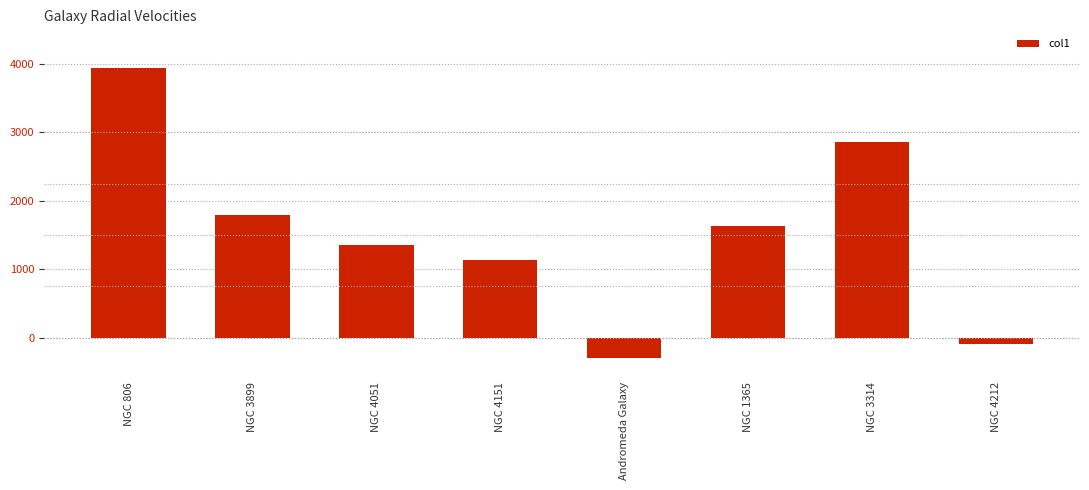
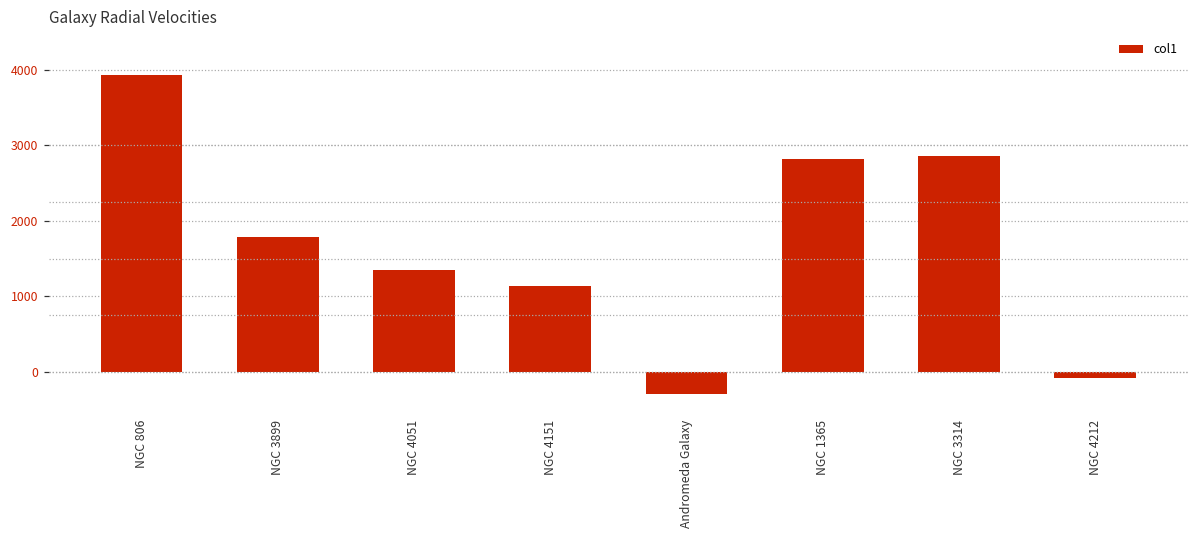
NGC 1365: 1600 -> 2800
